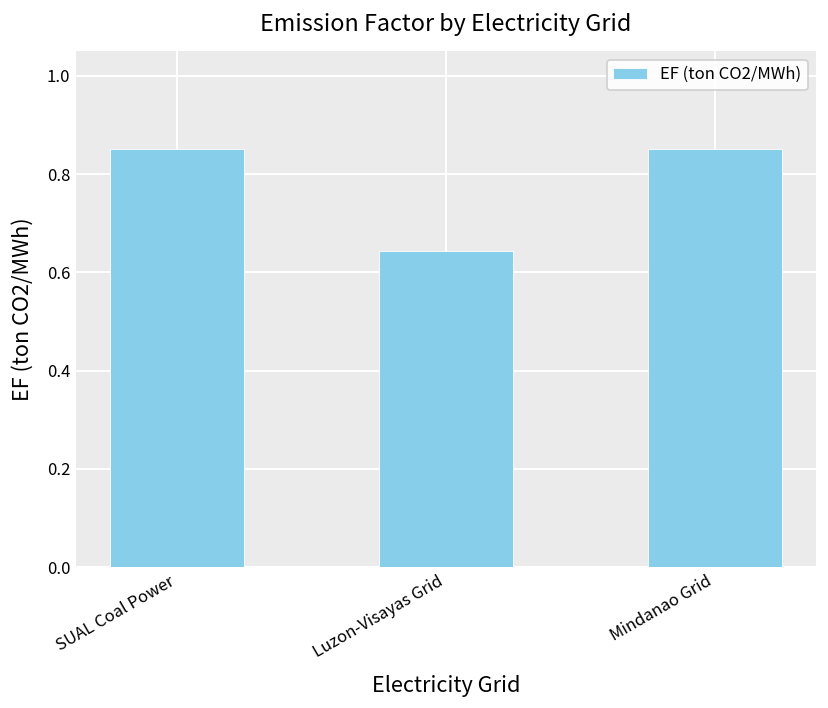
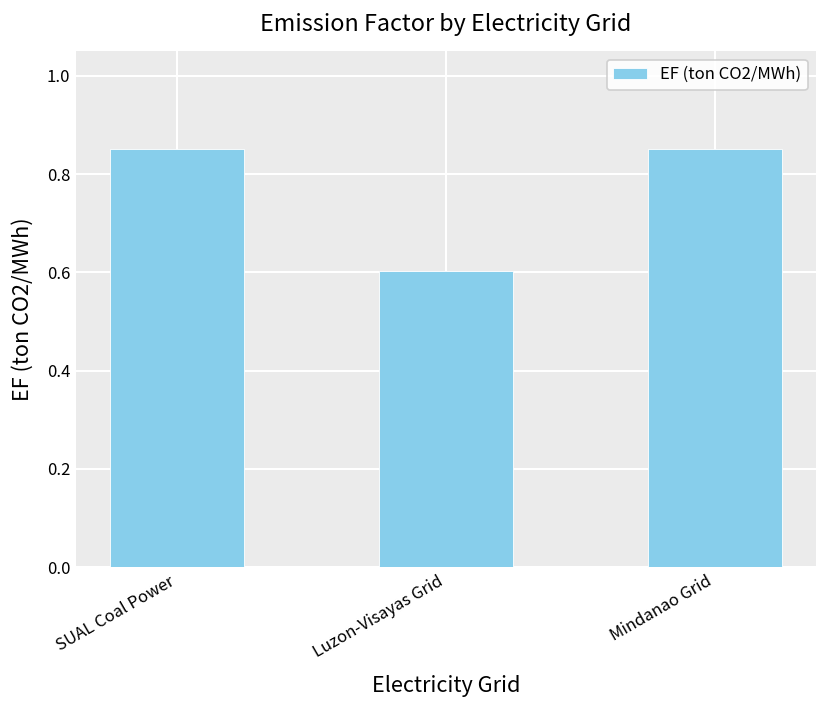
Luzon-Visayas Grid: 0.64 -> 0.60
